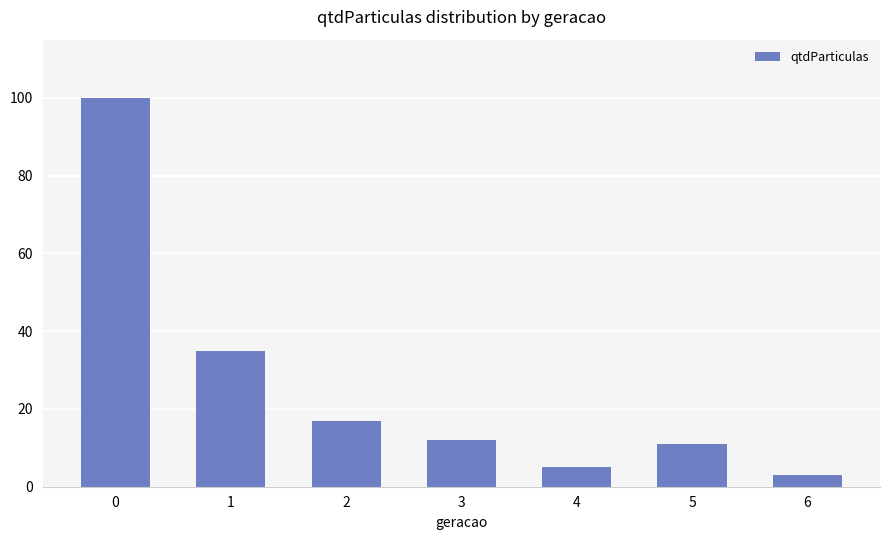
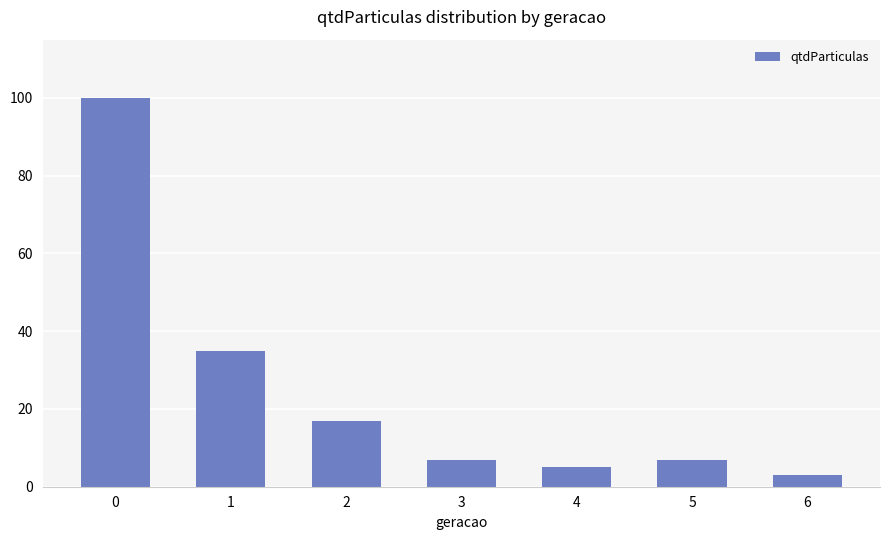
3: 12 -> 7
5: 11 -> 7
